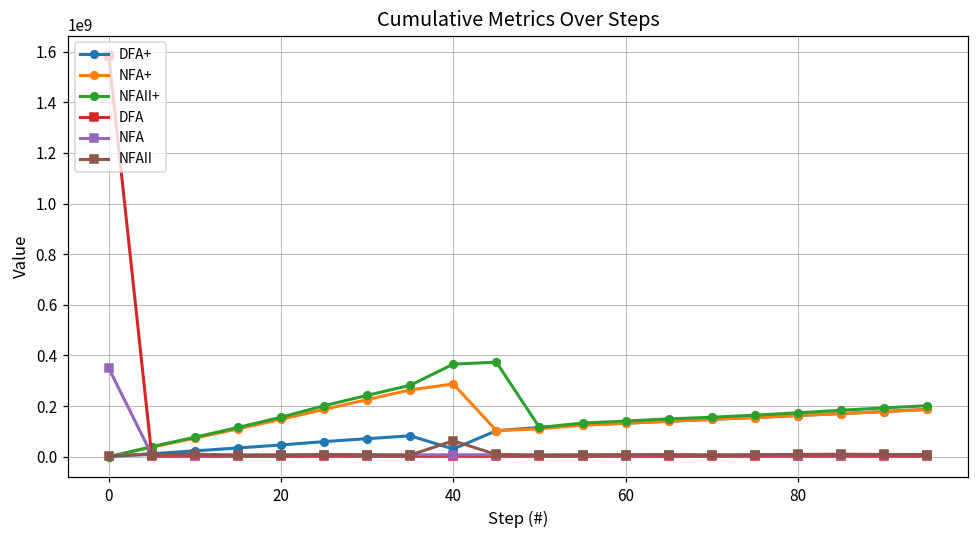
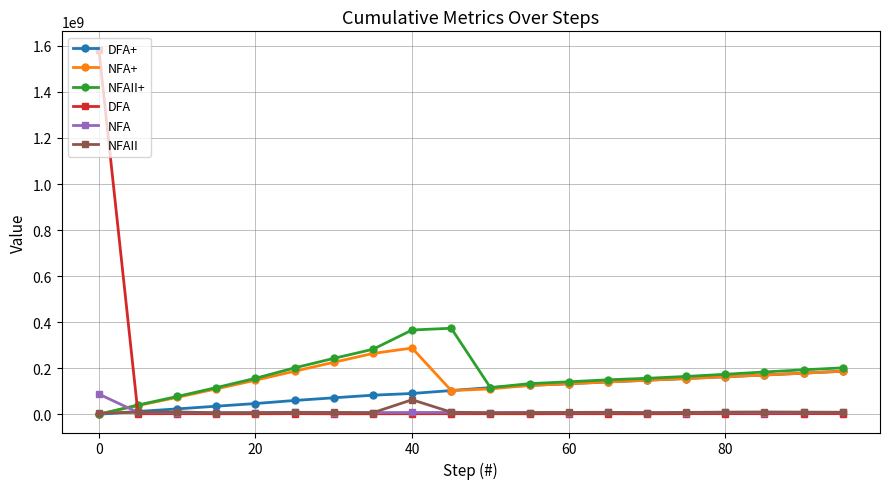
NFA, 0: 350000000 -> 90000000
DFA+, 40: 30000000 -> 90000000
